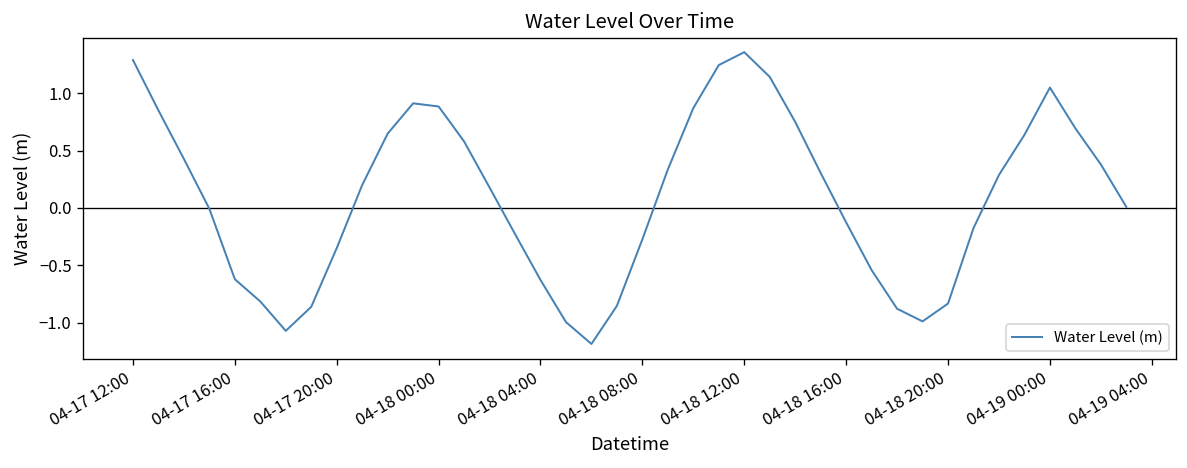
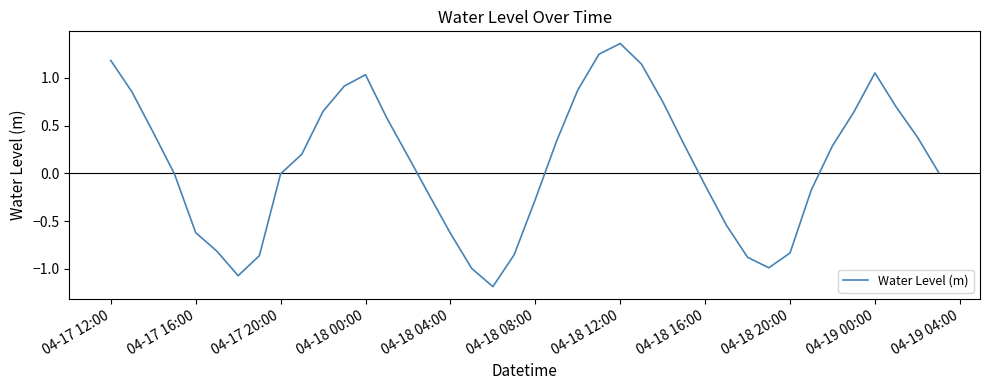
04-17 12:00: 1.3 -> 1.2
04-17 20:00: -0.4 -> 0.0
04-18 00:00: 0.9 -> 1.0
